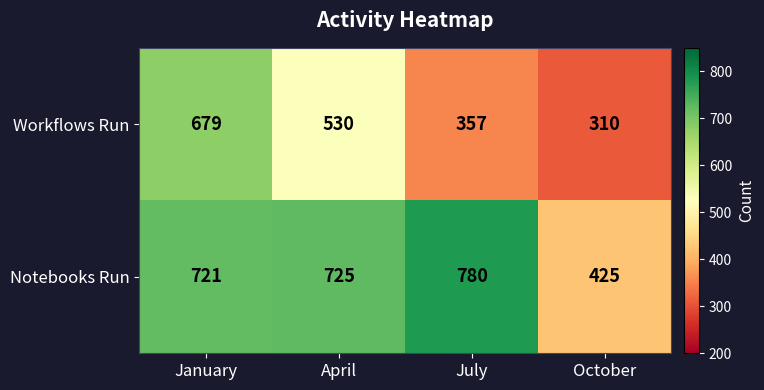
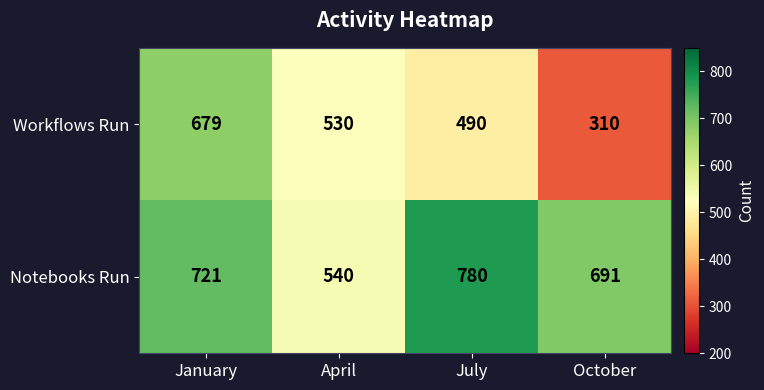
Workflows Run, July: 357 -> 490
Notebooks Run, April: 725 -> 540
Notebooks Run, October: 425 -> 691
